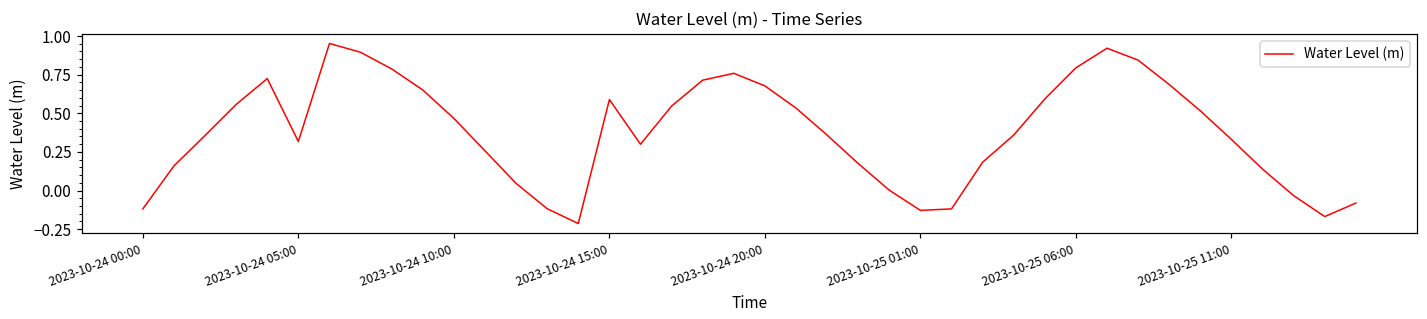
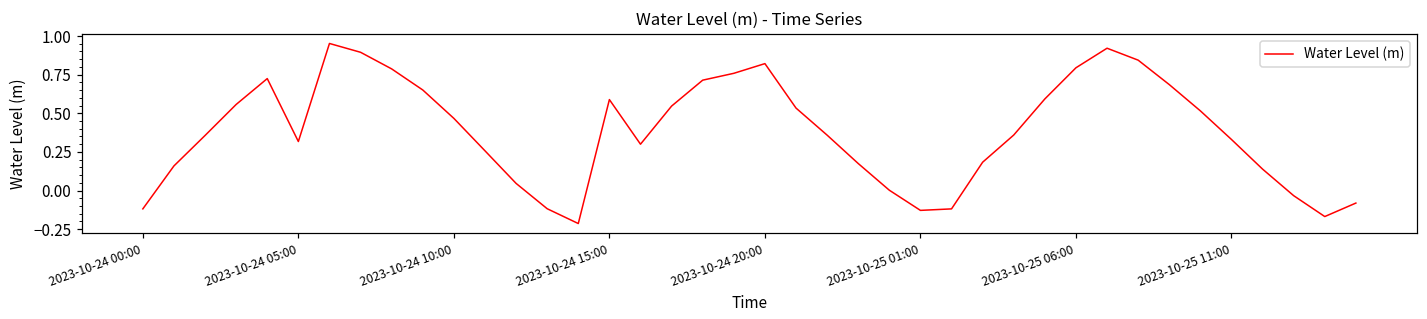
2023-10-24 20:00: 0.68 -> 0.82
